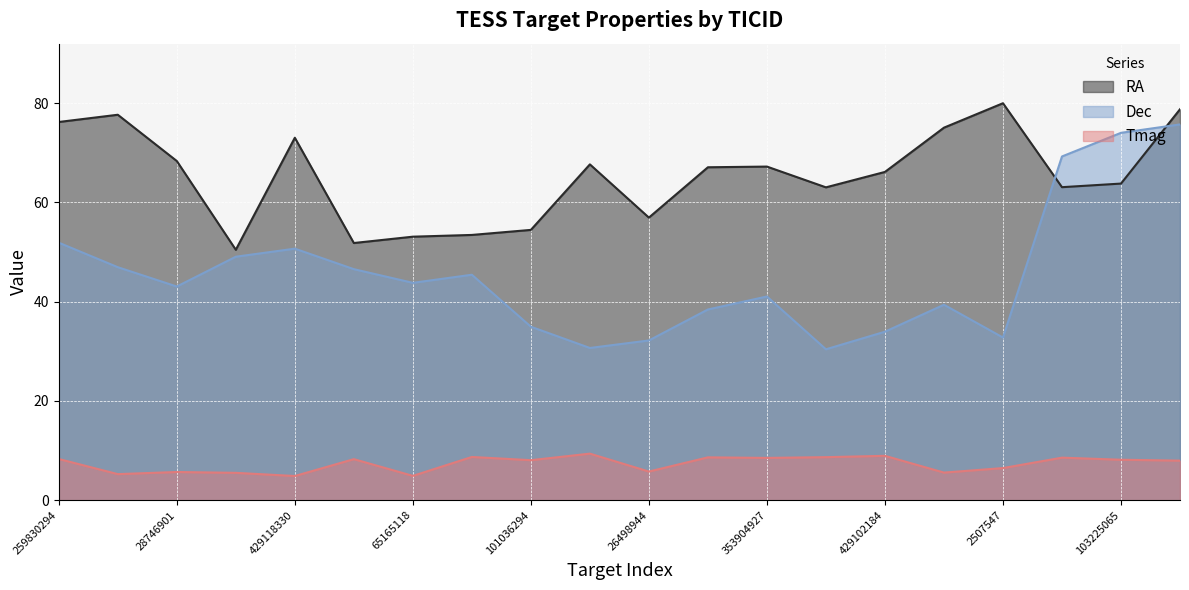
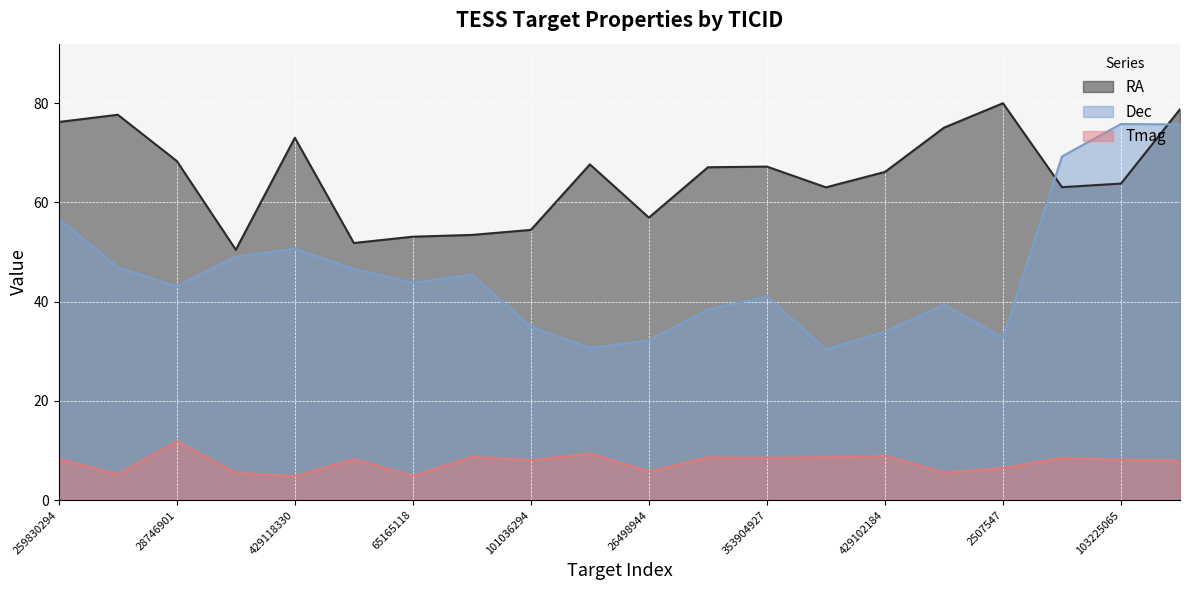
Dec, 259830294: 52 -> 57
Tmag, 28746901: 6 -> 12
Dec, 103225065: 74 -> 76
